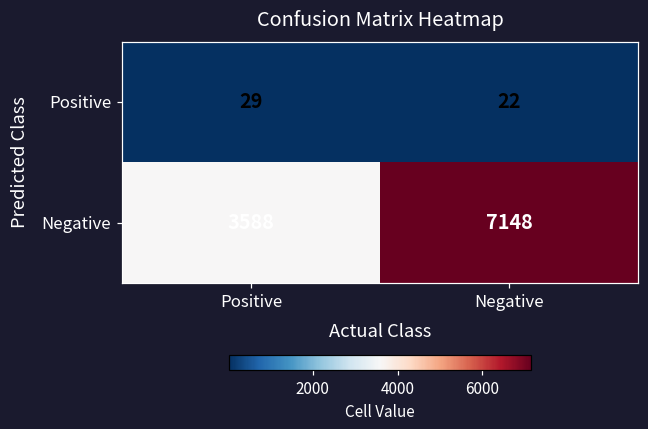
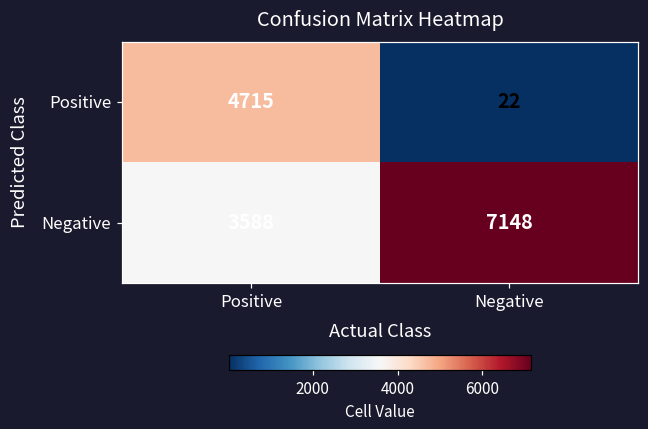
Positive, Positive: 29 -> 4715
